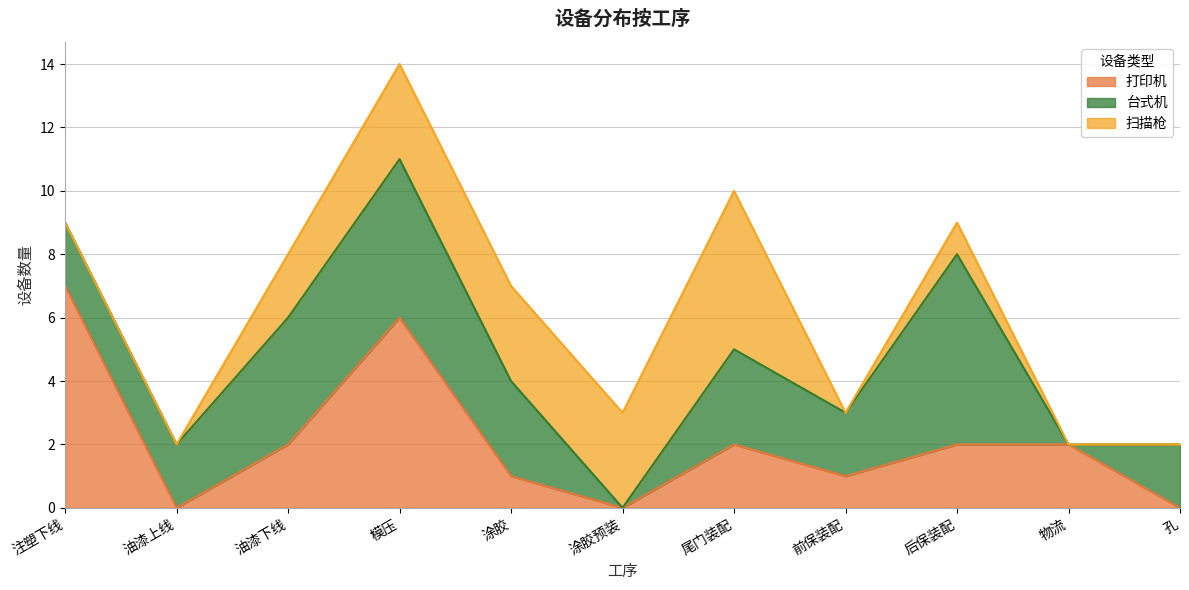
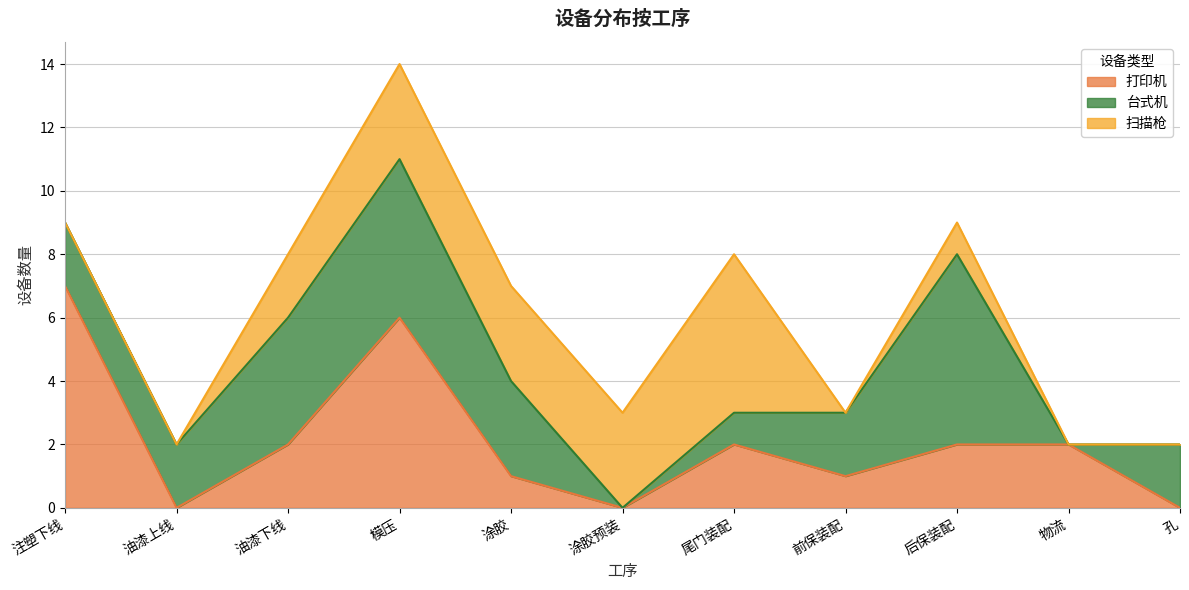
台式机, 尾门装配: 3 -> 1
